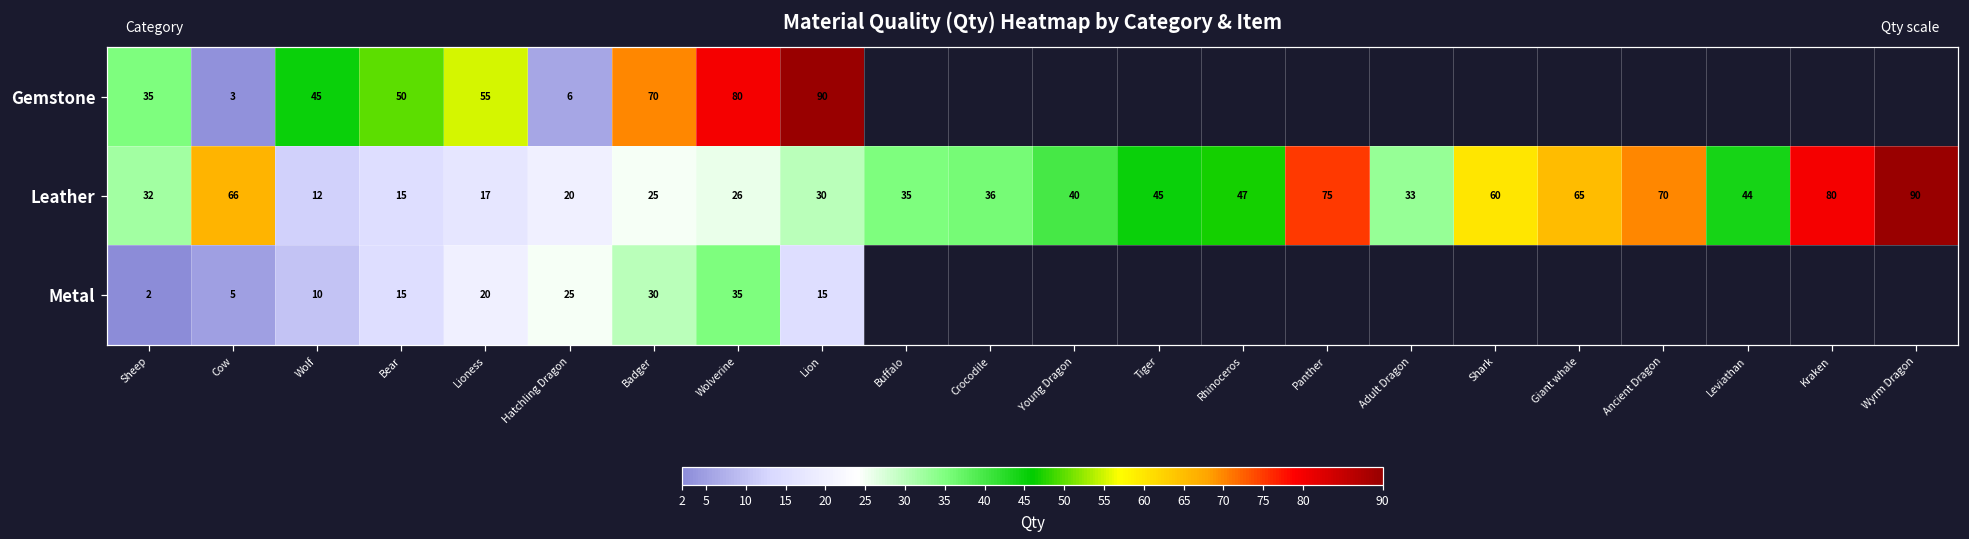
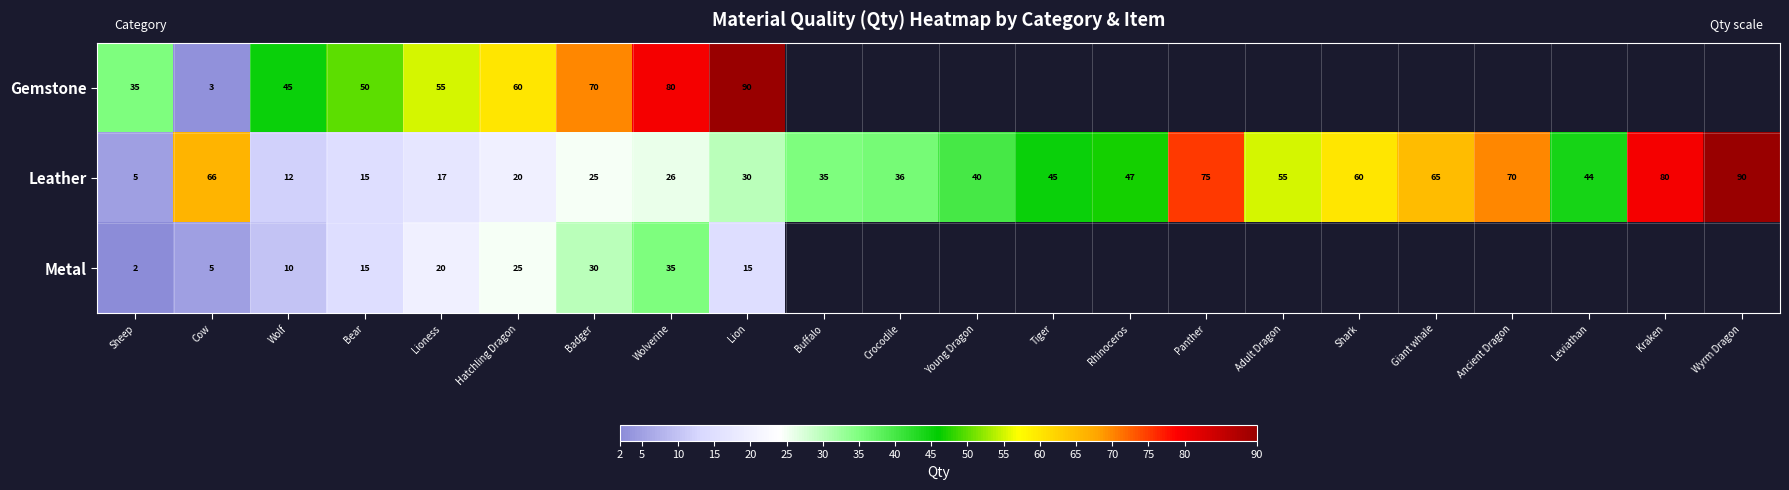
Gemstone, Hatchling Dragon: 6 -> 60
Leather, Sheep: 32 -> 5
Leather, Adult Dragon: 33 -> 55
